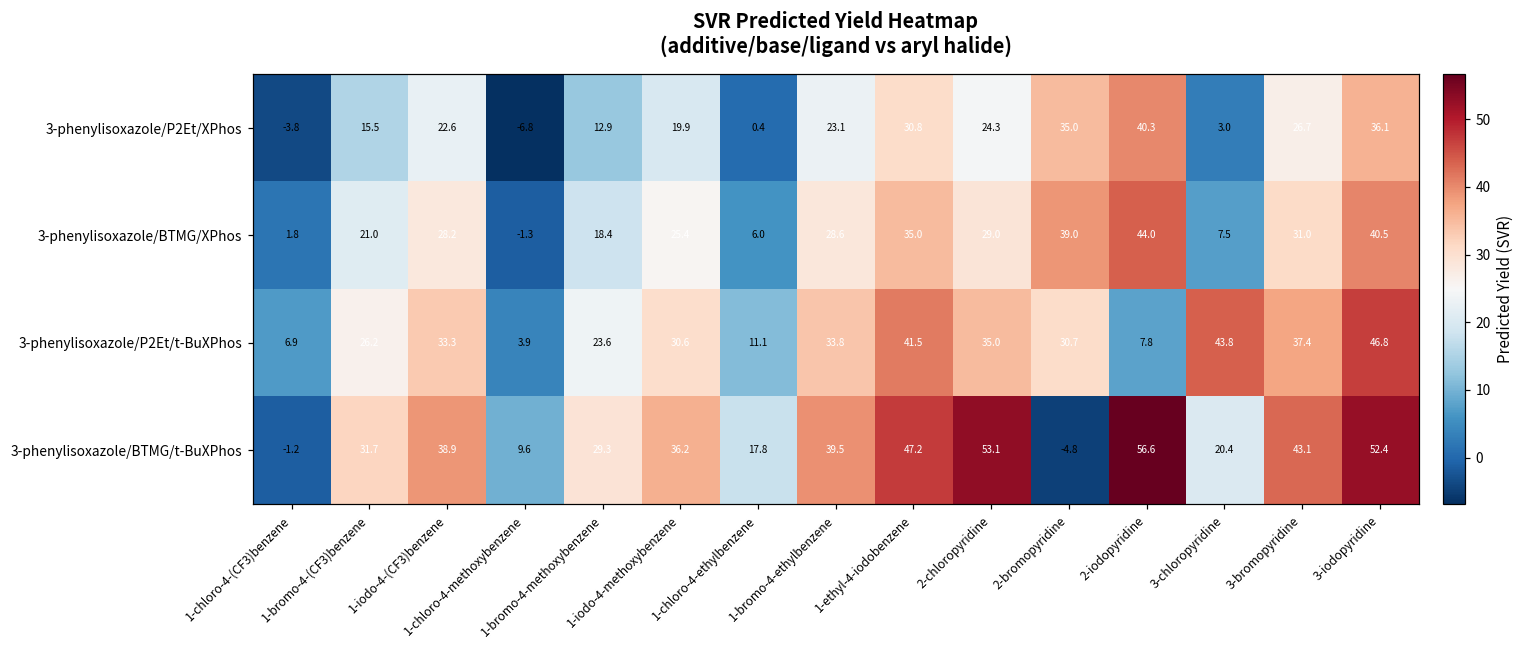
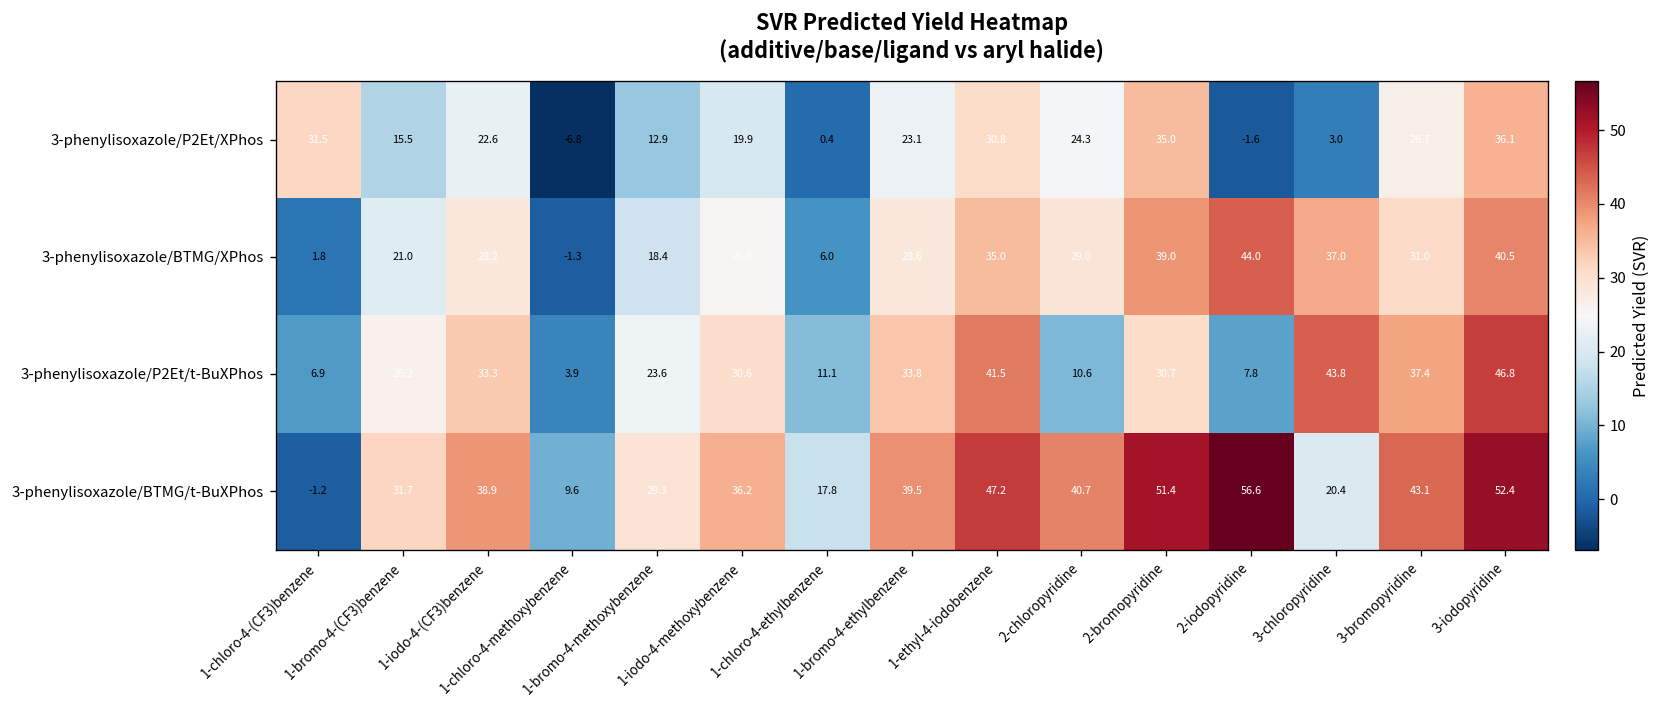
3-phenylisoxazole/P2Et/XPhos, 1-chloro-4-(CF3)benzene: -3.8 -> 31.5
3-phenylisoxazole/P2Et/XPhos, 2-iodopyridine: 40.3 -> -1.6
3-phenylisoxazole/BTMG/XPhos, 3-chloropyridine: 7.5 -> 37.0
3-phenylisoxazole/P2Et/t-BuXPhos, 2-chloropyridine: 35.0 -> 10.6
3-phenylisoxazole/BTMG/t-BuXPhos, 2-chloropyridine: 53.1 -> 40.7
3-phenylisoxazole/BTMG/t-BuXPhos, 2-bromopyridine: -4.8 -> 51.4
